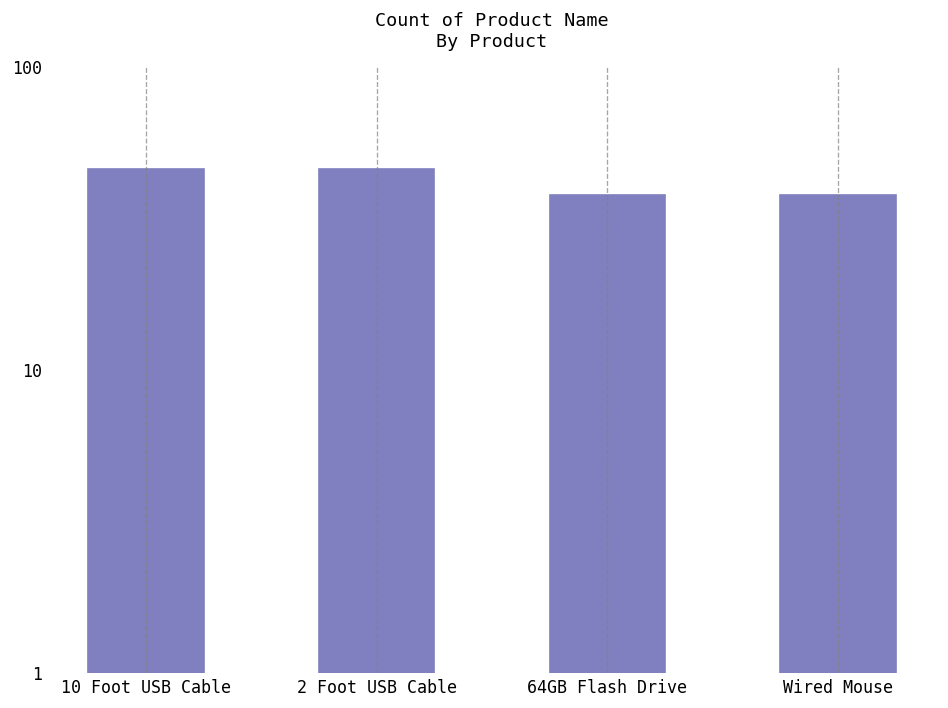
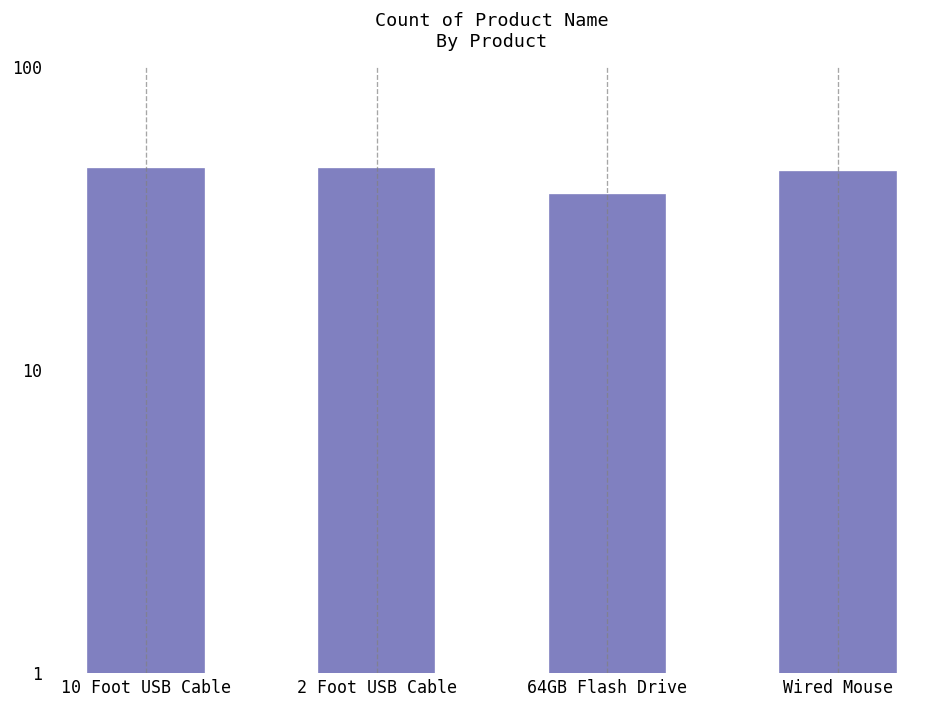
Wired Mouse: 38 -> 45
